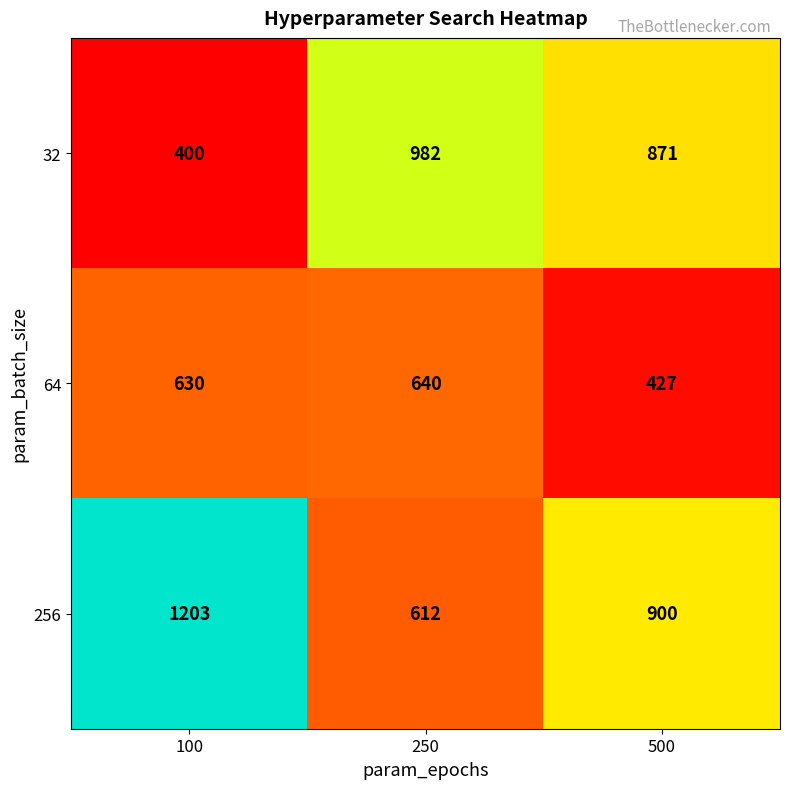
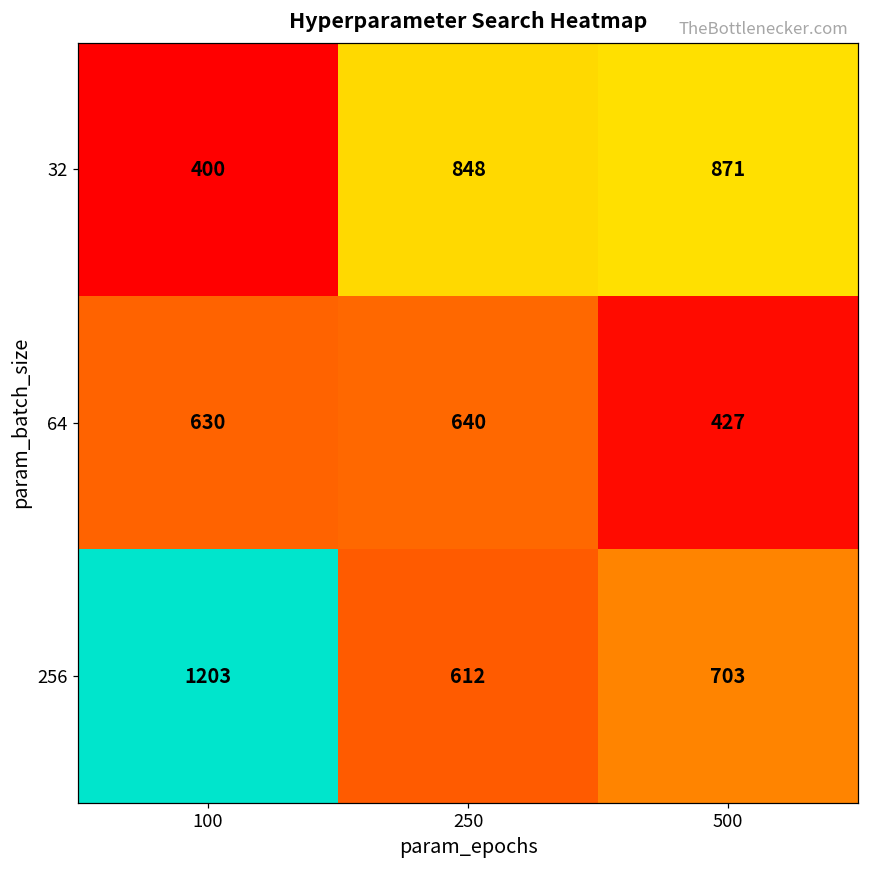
32, 250: 982 -> 848
256, 500: 900 -> 703
